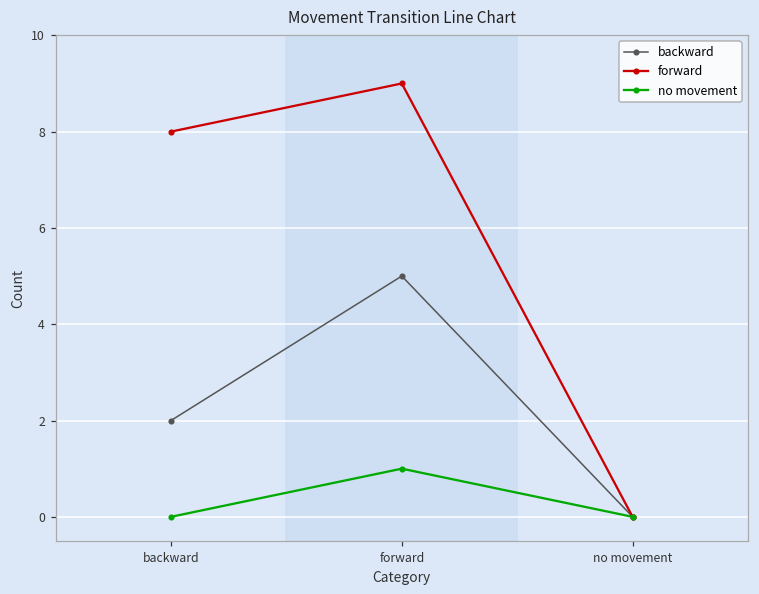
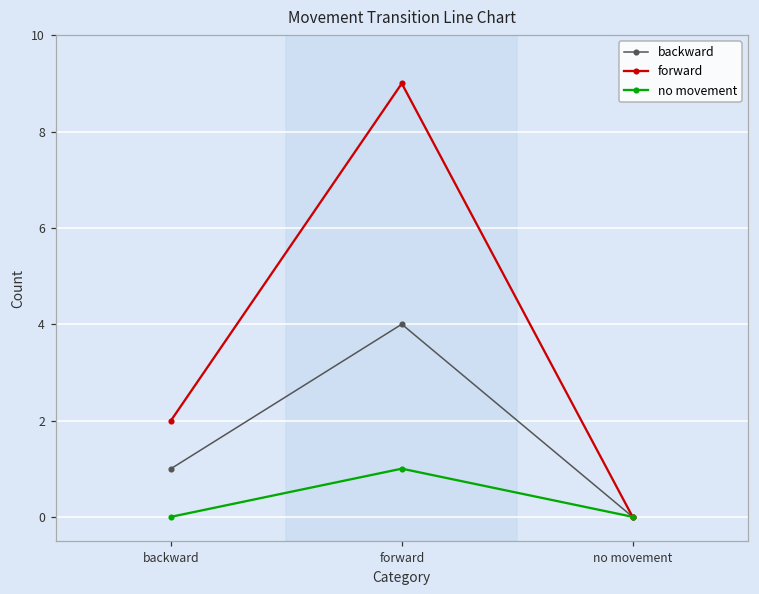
backward, backward: 2 -> 1
forward, backward: 8 -> 2
backward, forward: 5 -> 4
